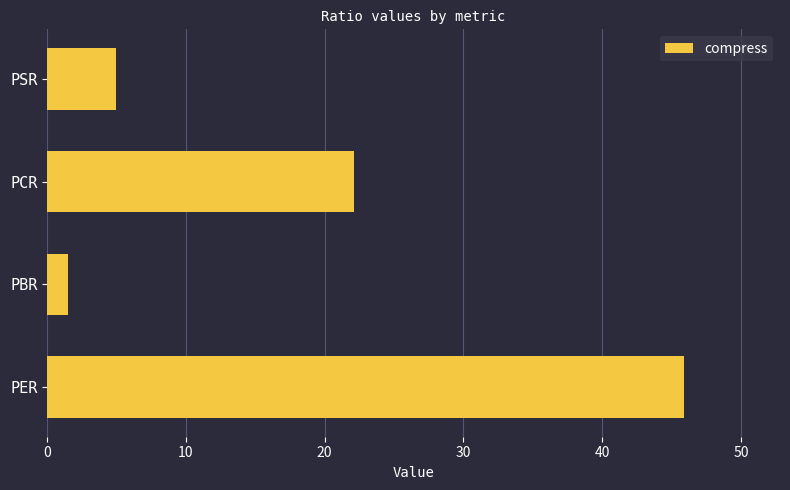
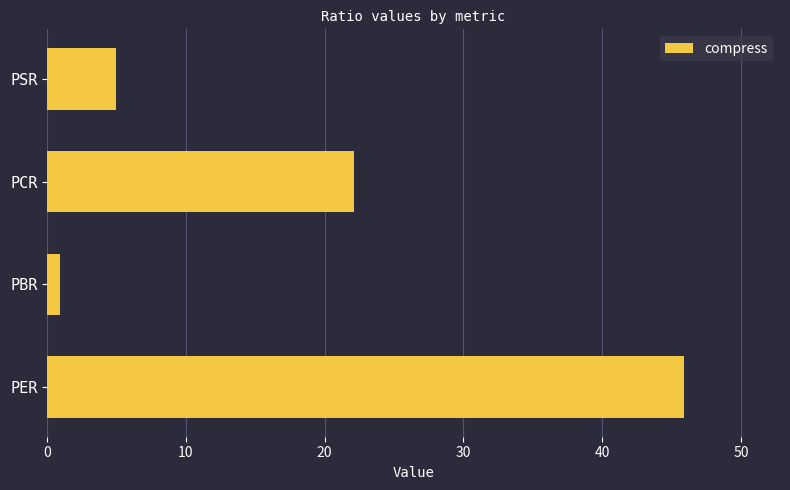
PBR: 1.5 -> 0.9
